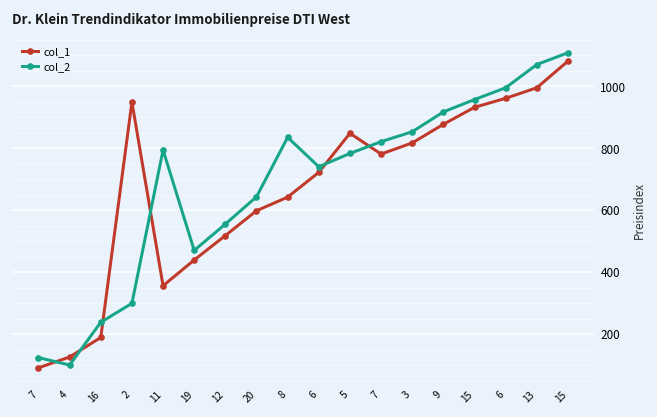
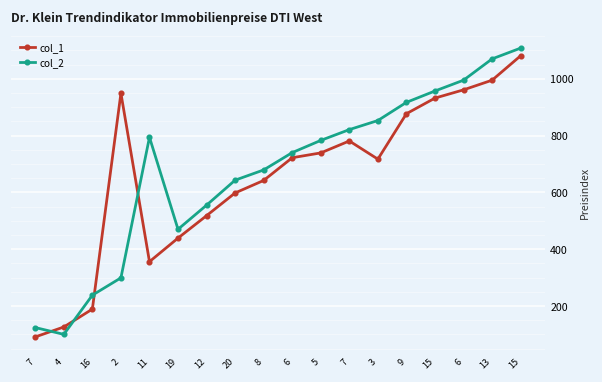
col_2, 8: 840 -> 680
col_1, 5: 850 -> 740
col_1, 3: 820 -> 720
